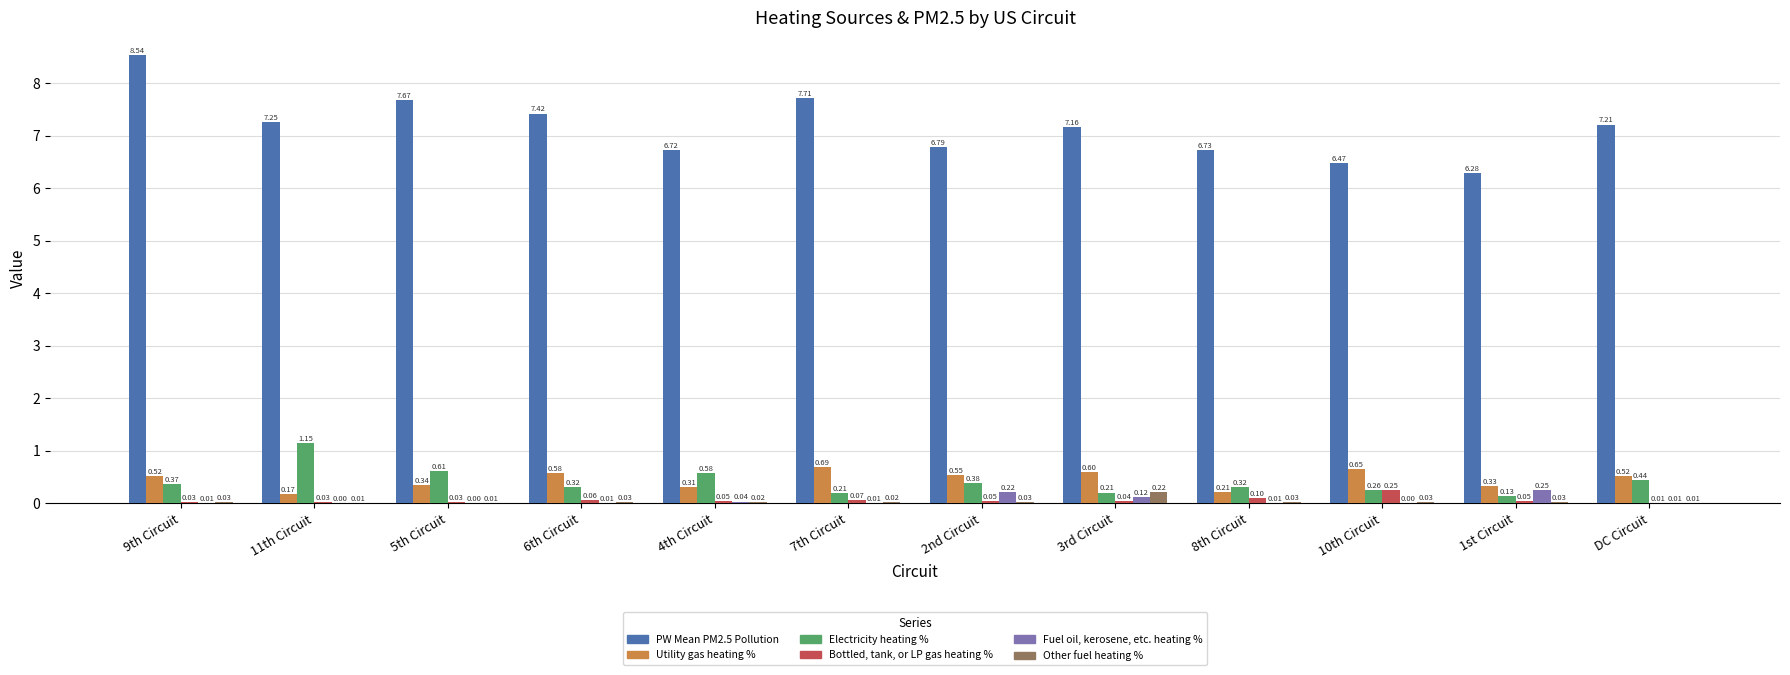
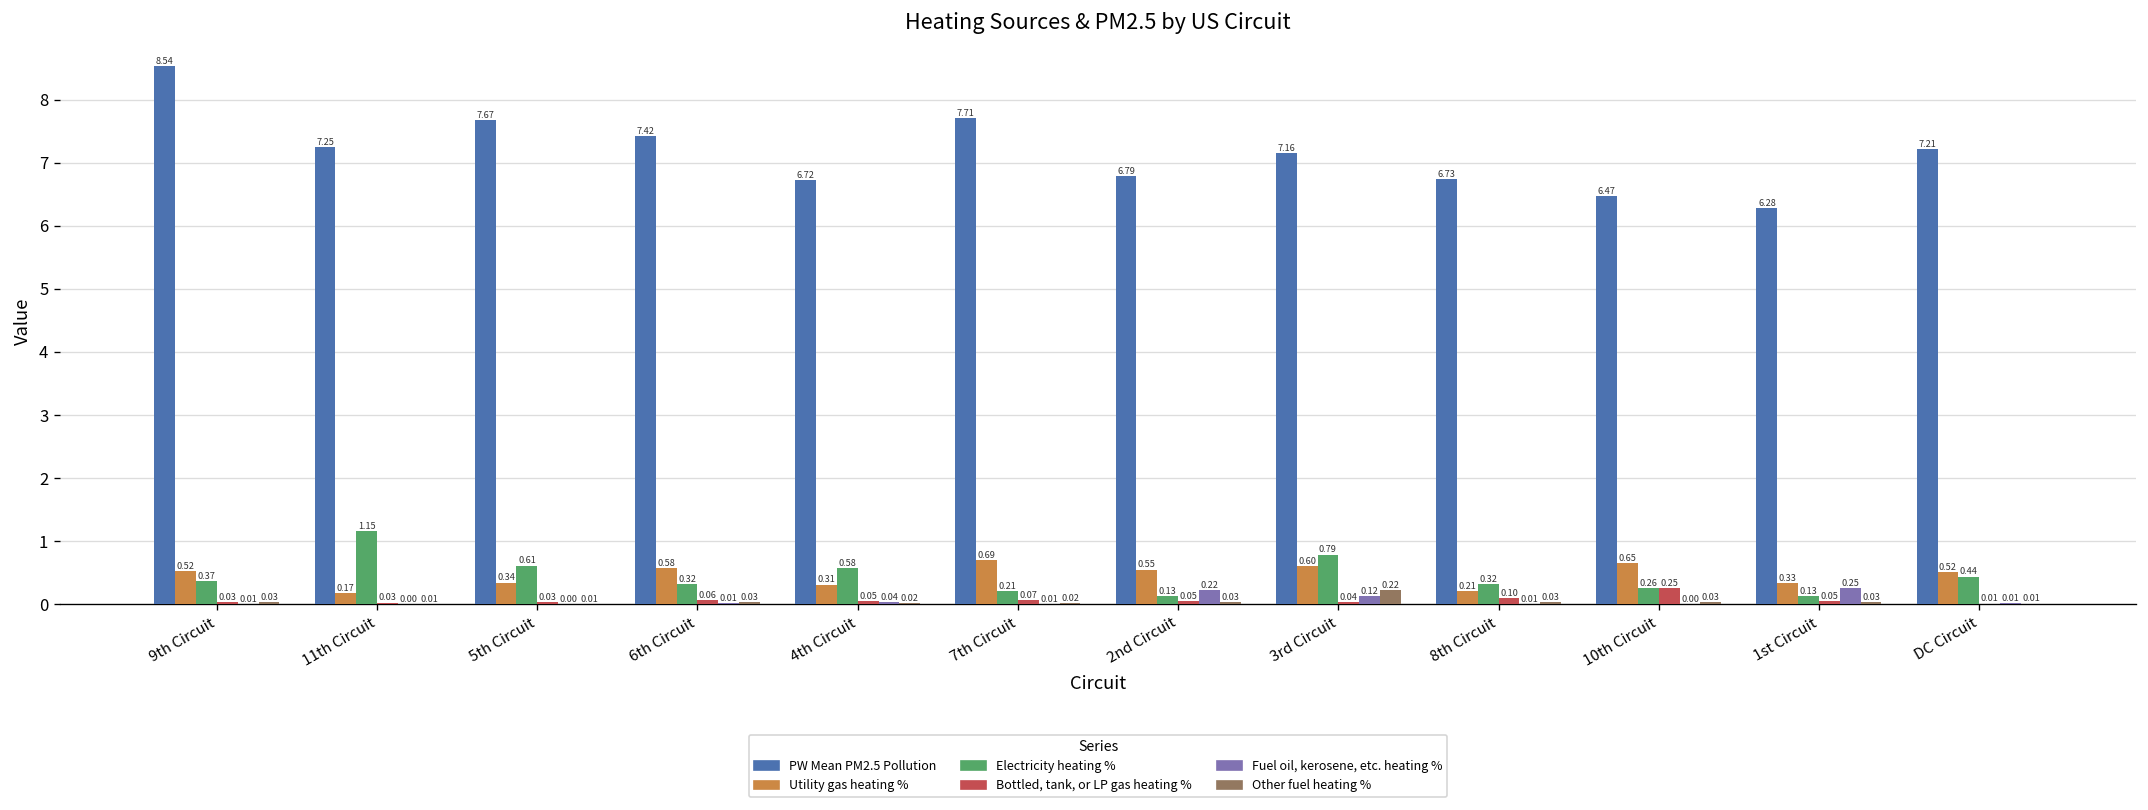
Electricity heating %, 2nd Circuit: 0.38 -> 0.13
Electricity heating %, 3rd Circuit: 0.21 -> 0.79
